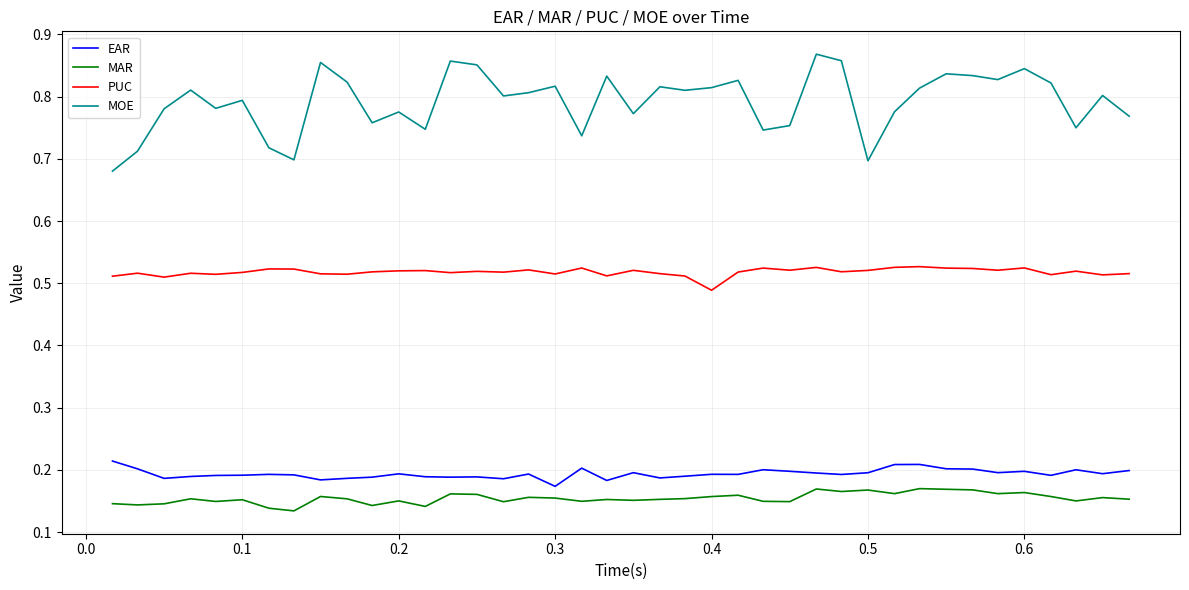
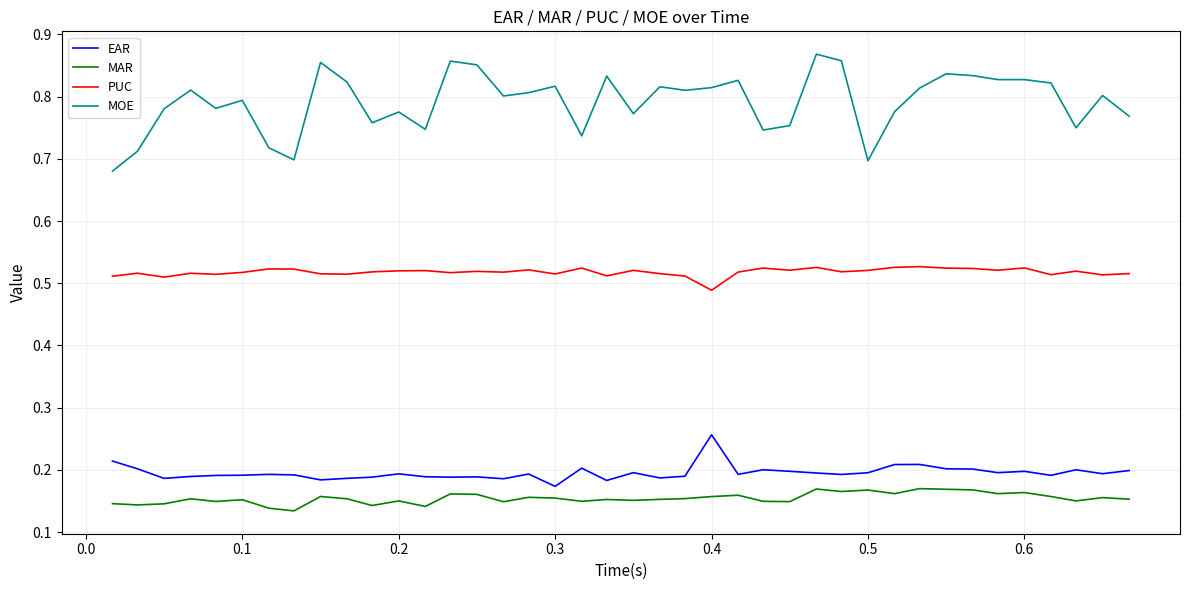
EAR, 0.4: 0.19 -> 0.26
MOE, 0.6: 0.84 -> 0.83
